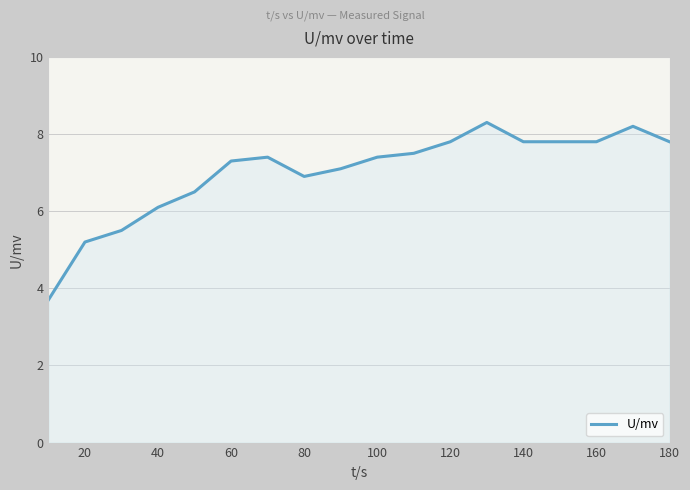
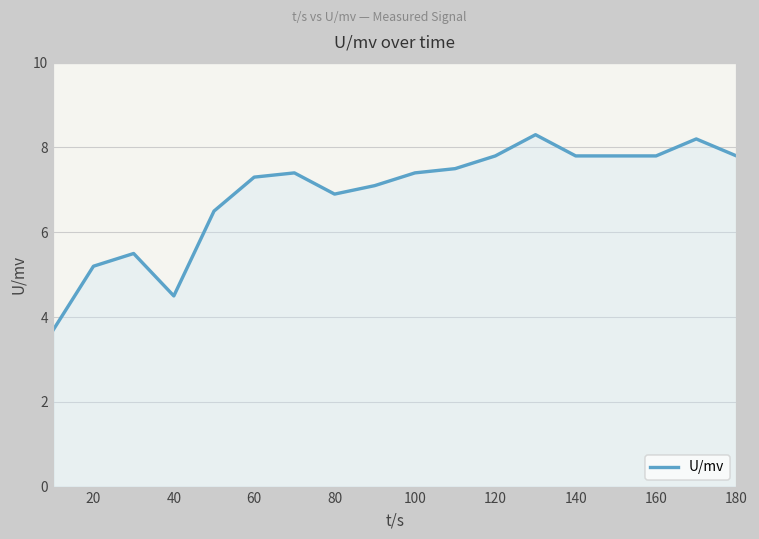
40: 6.1 -> 4.5
